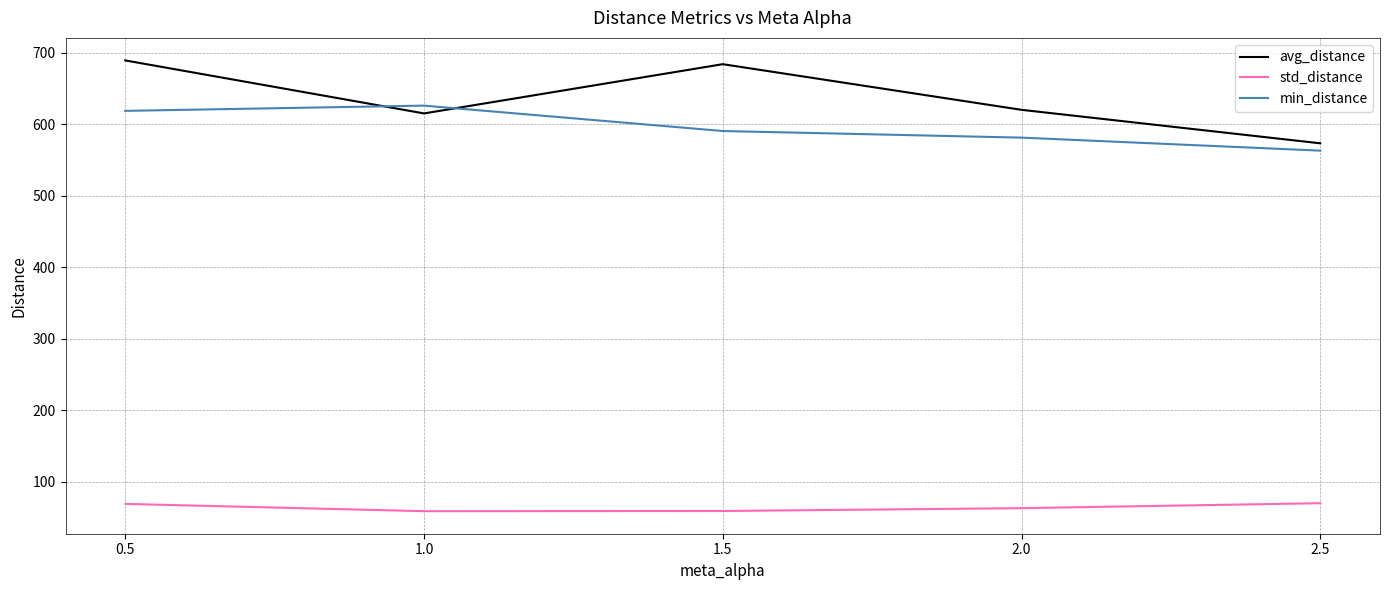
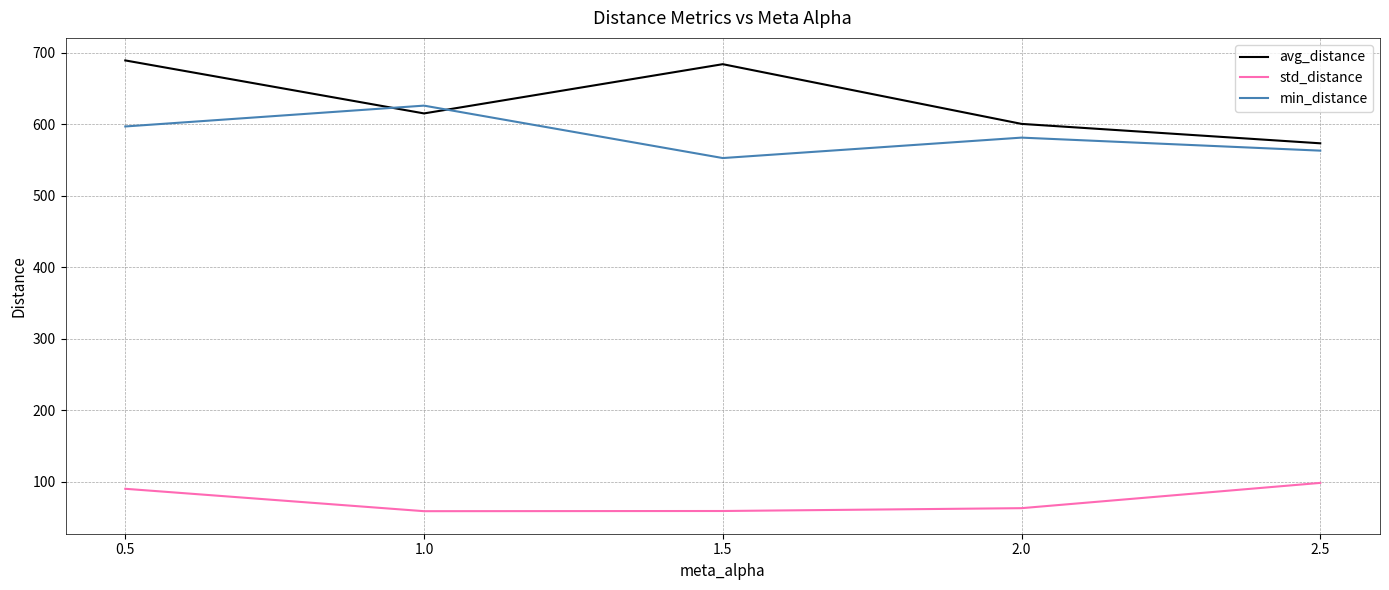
std_distance, 0.5: 70 -> 90
min_distance, 0.5: 620 -> 600
min_distance, 1.5: 590 -> 550
avg_distance, 2.0: 620 -> 600
std_distance, 2.5: 70 -> 100
